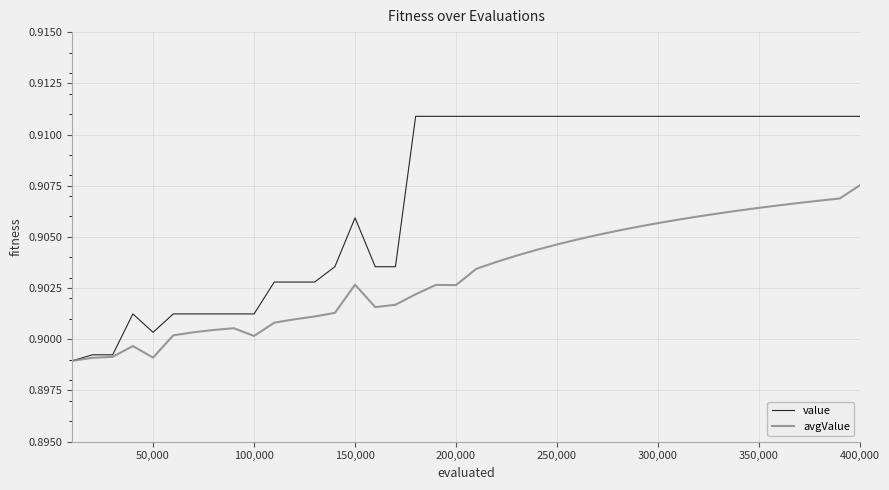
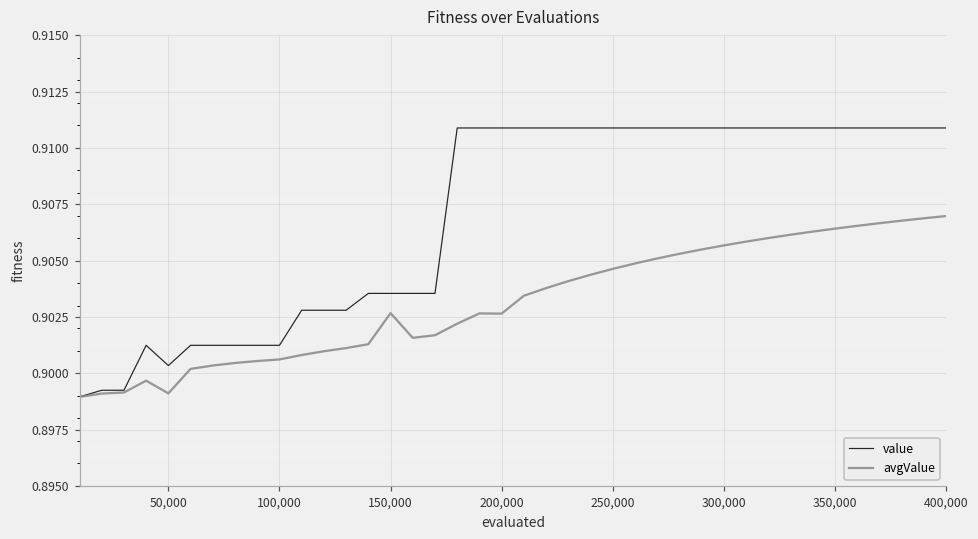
avgValue, 100,000: 0.9002 -> 0.9006
value, 150,000: 0.9059 -> 0.9035
avgValue, 400,000: 0.9075 -> 0.9070
